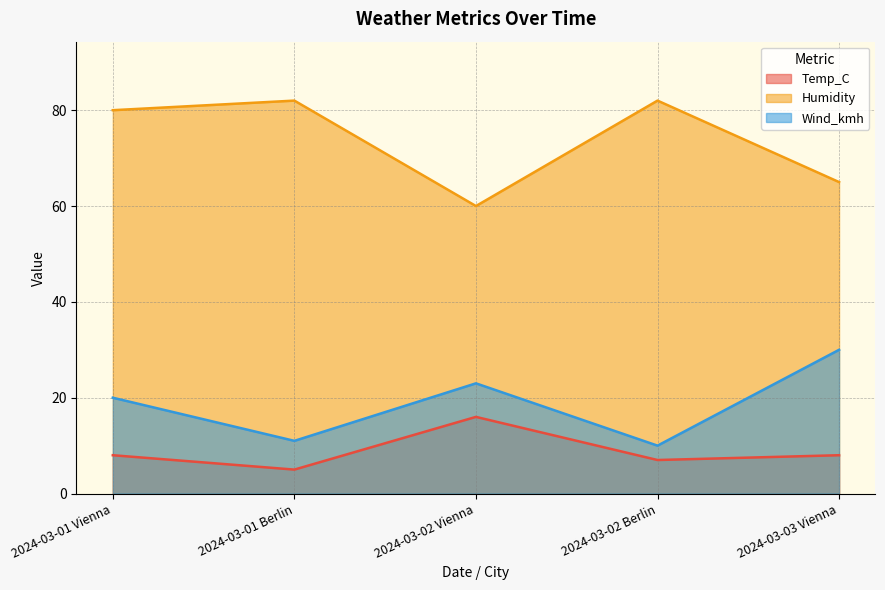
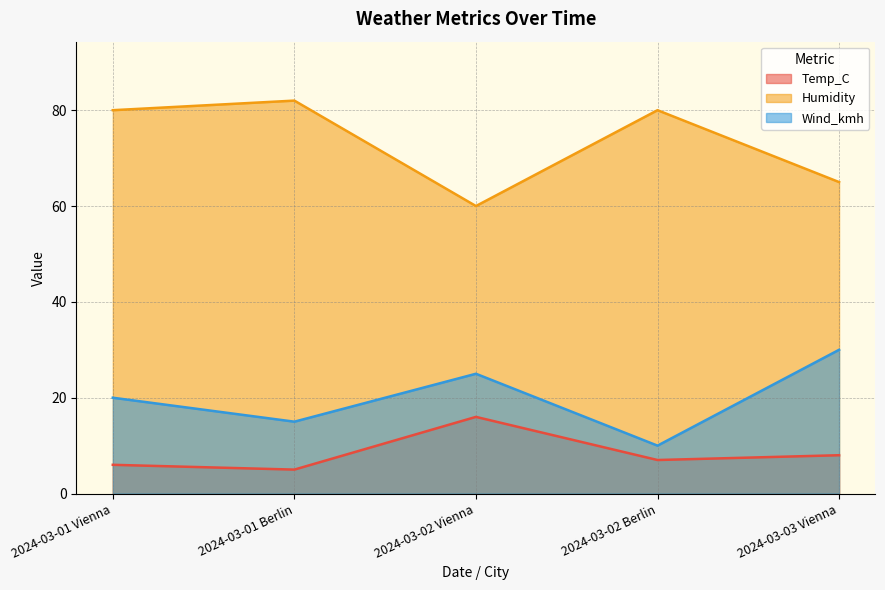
Temp_C, 2024-03-01 Vienna: 8 -> 6
Wind_kmh, 2024-03-01 Berlin: 11 -> 15
Wind_kmh, 2024-03-02 Vienna: 23 -> 25
Humidity, 2024-03-02 Berlin: 82 -> 80
